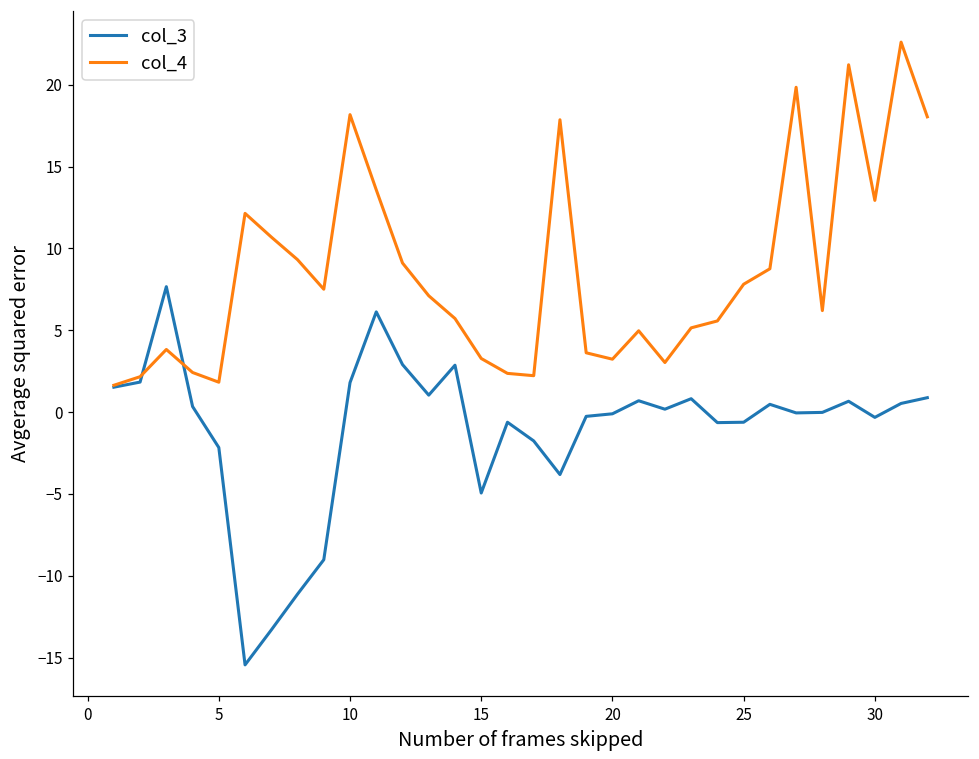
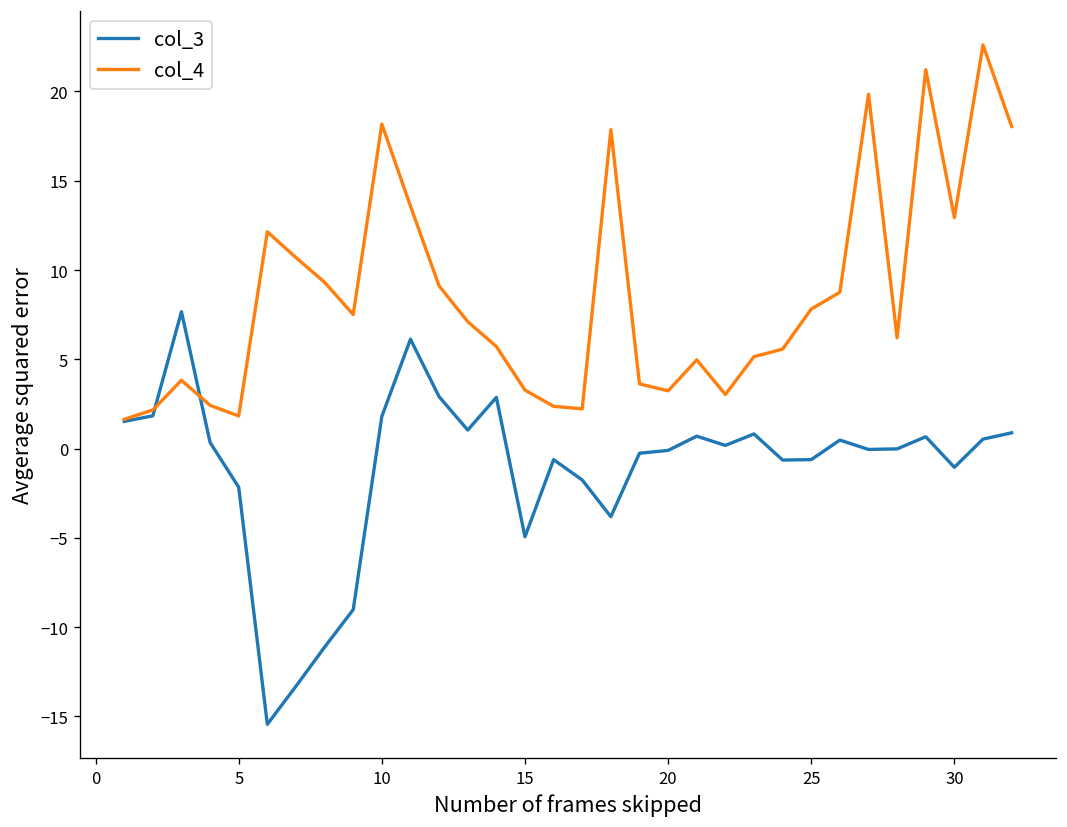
col_3, 30: -0.3 -> -1.0
